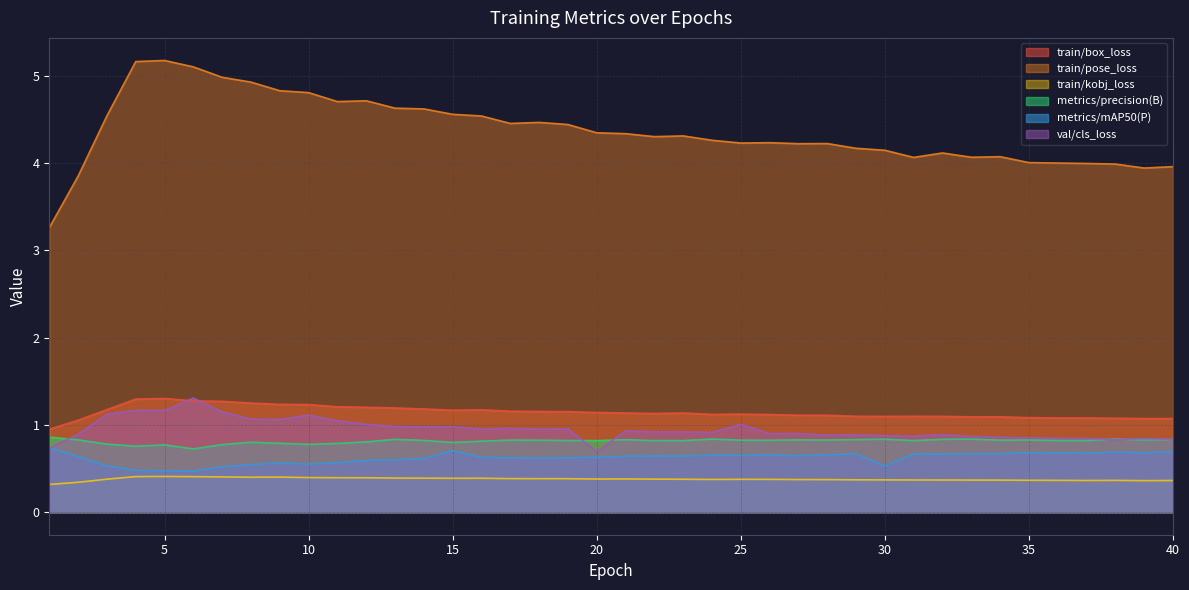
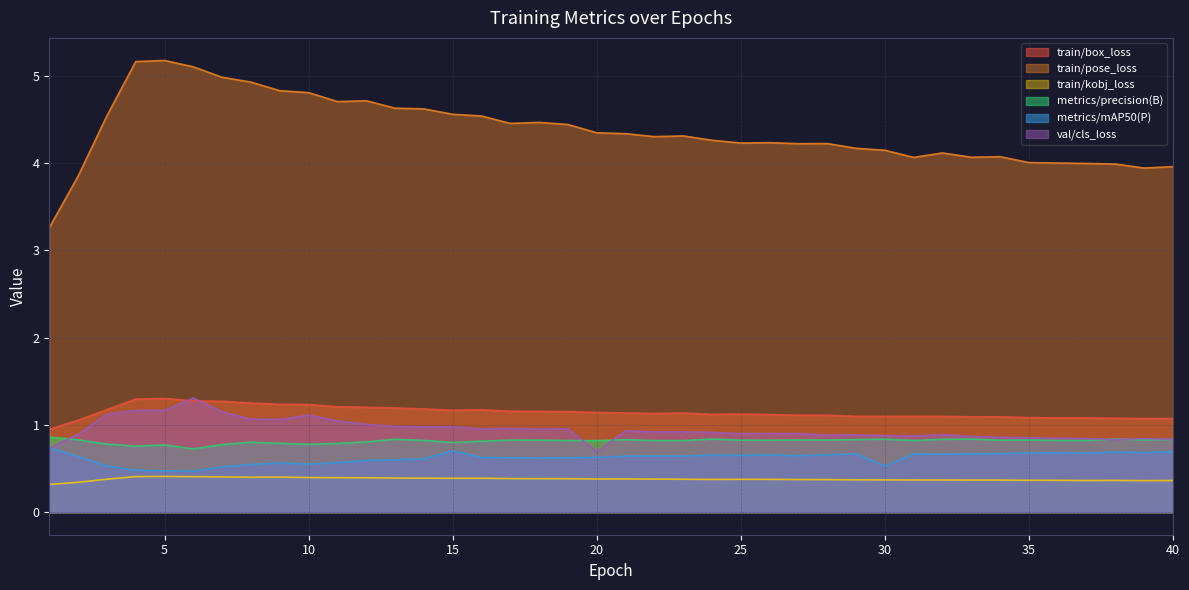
val/cls_loss, 25: 1.0 -> 0.9
